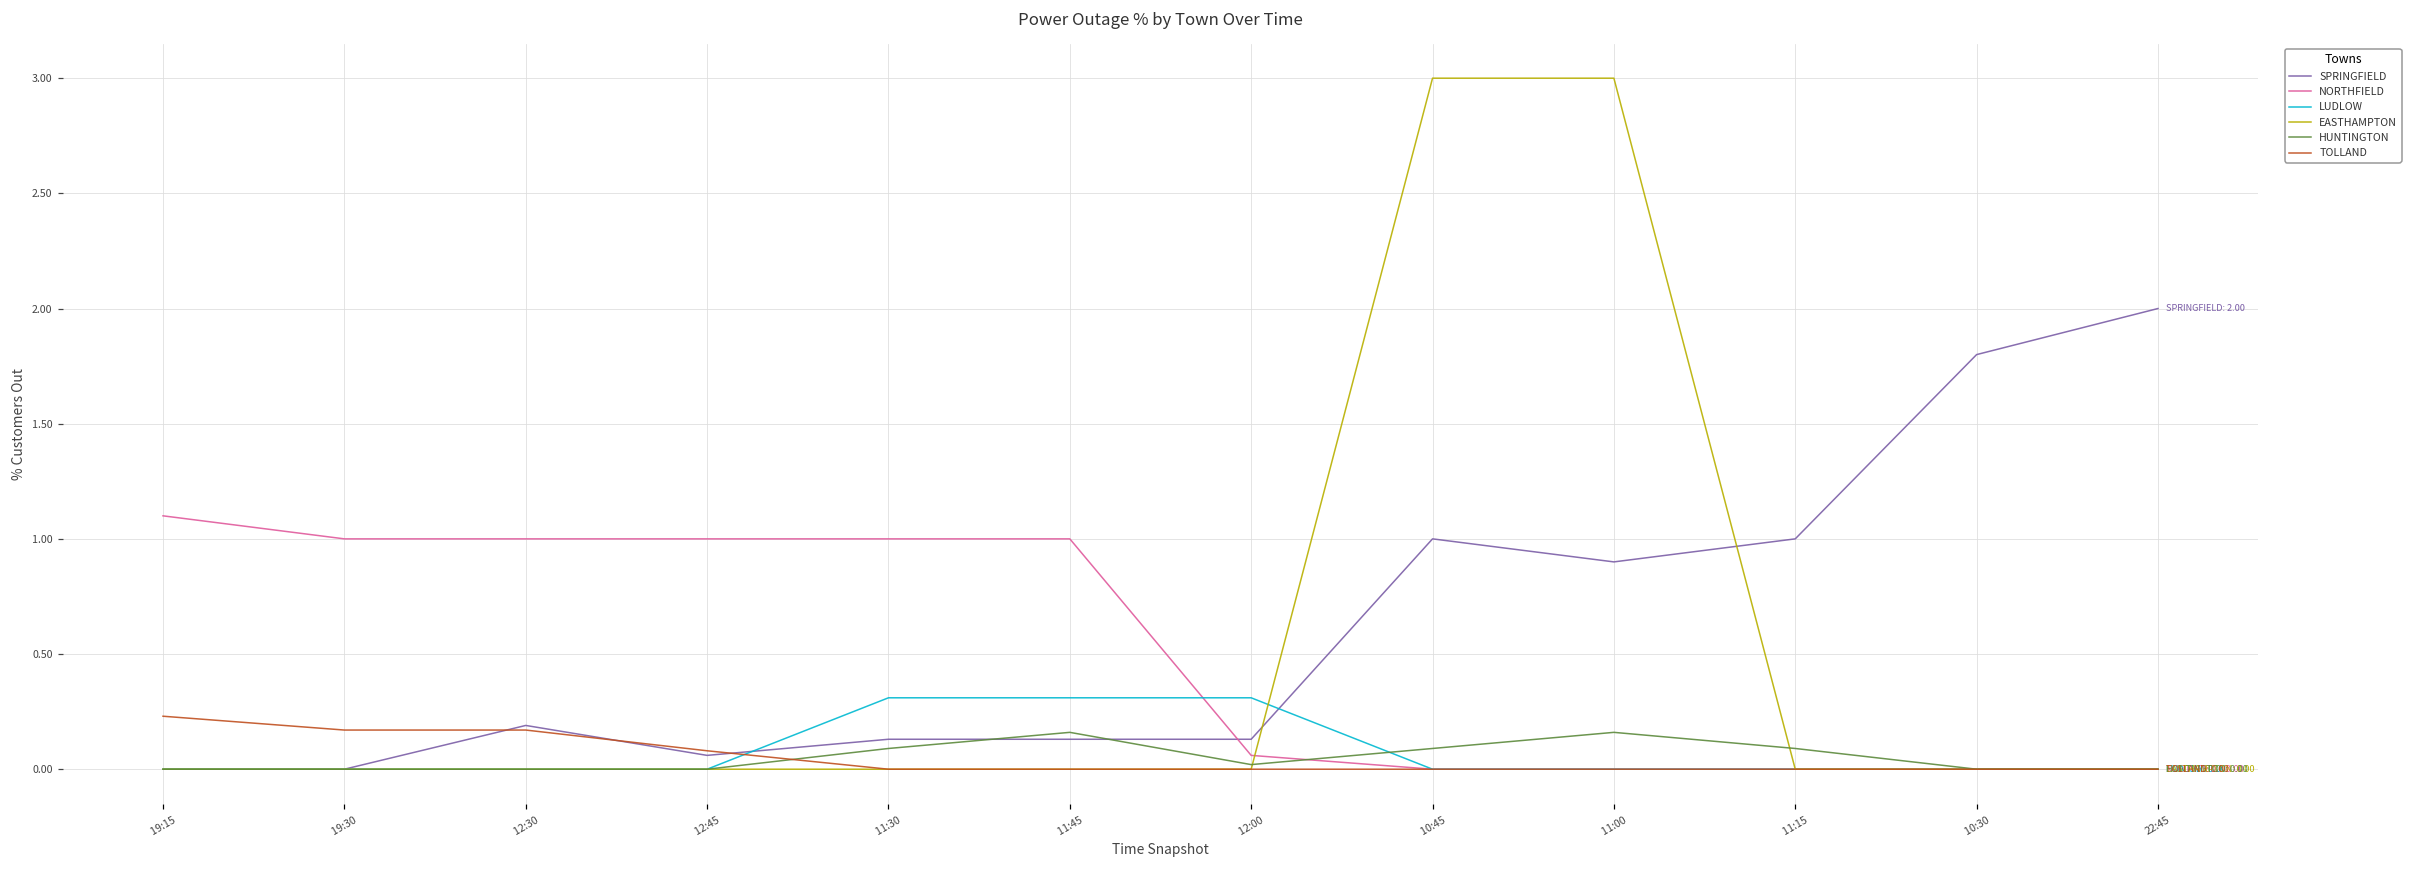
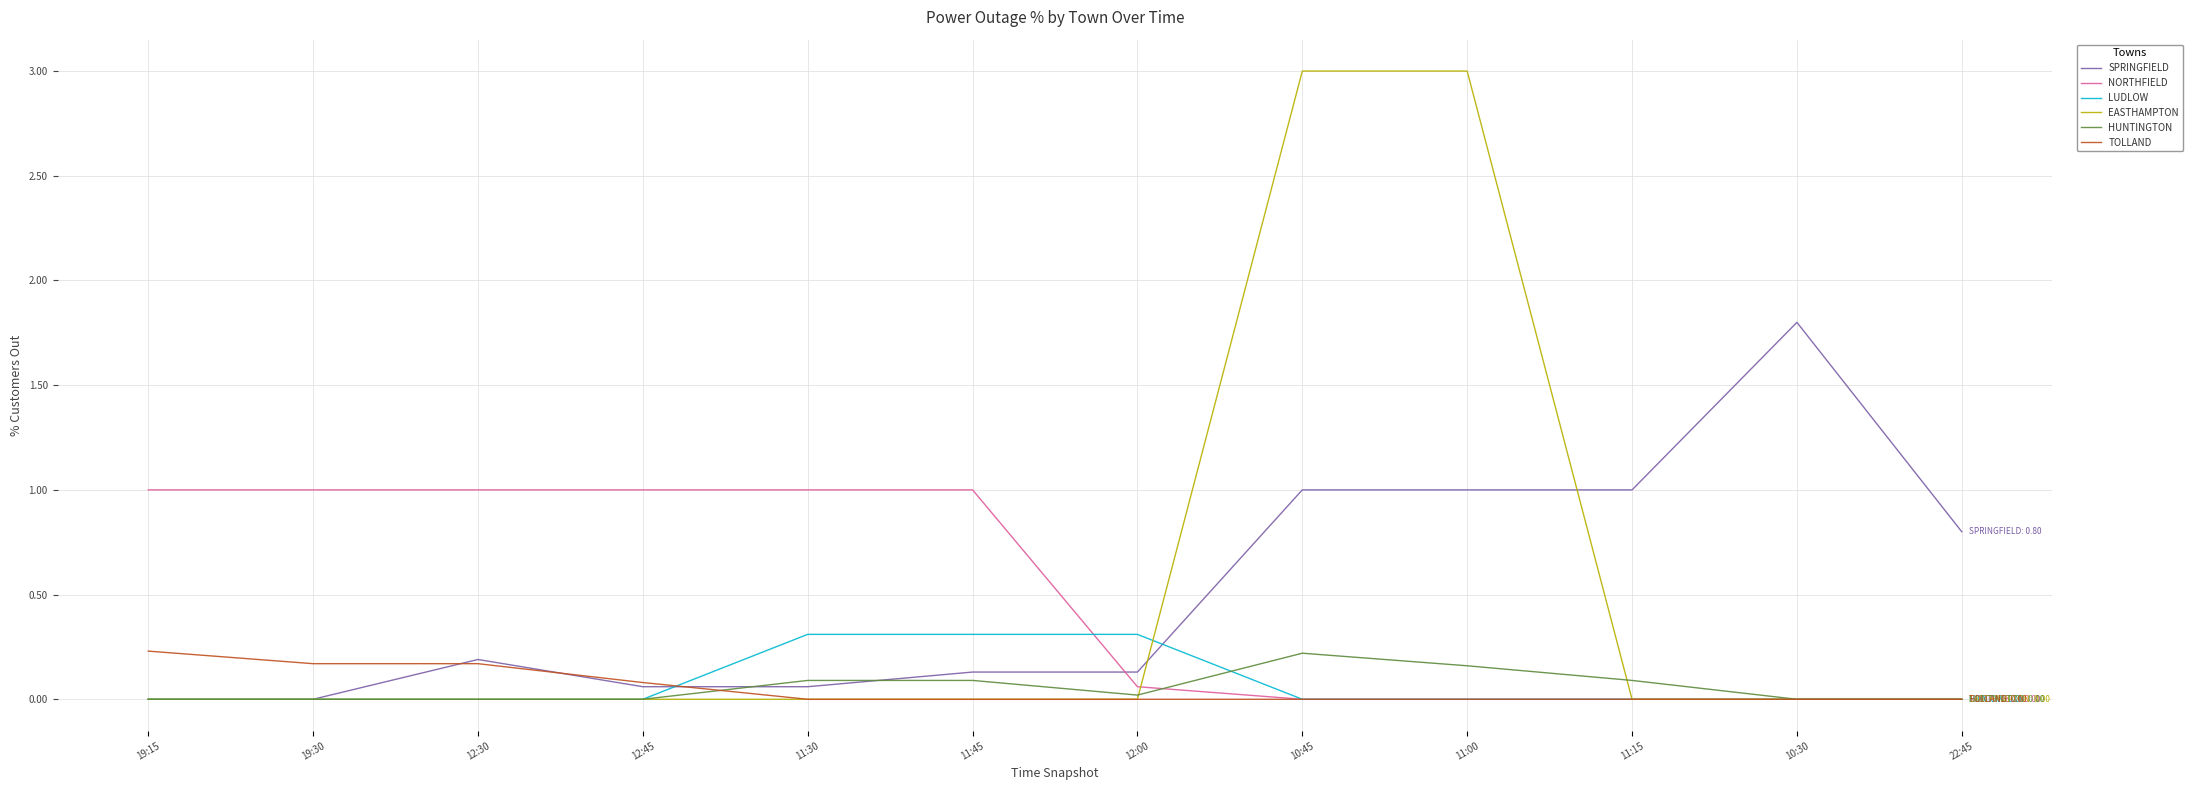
NORTHFIELD, 19:15: 1.1 -> 1.0
SPRINGFIELD, 11:30: 0.13 -> 0.06
HUNTINGTON, 11:45: 0.16 -> 0.09
HUNTINGTON, 10:45: 0.09 -> 0.22
SPRINGFIELD, 11:00: 0.9 -> 1.0
SPRINGFIELD, 22:45: 2.00 -> 0.80
